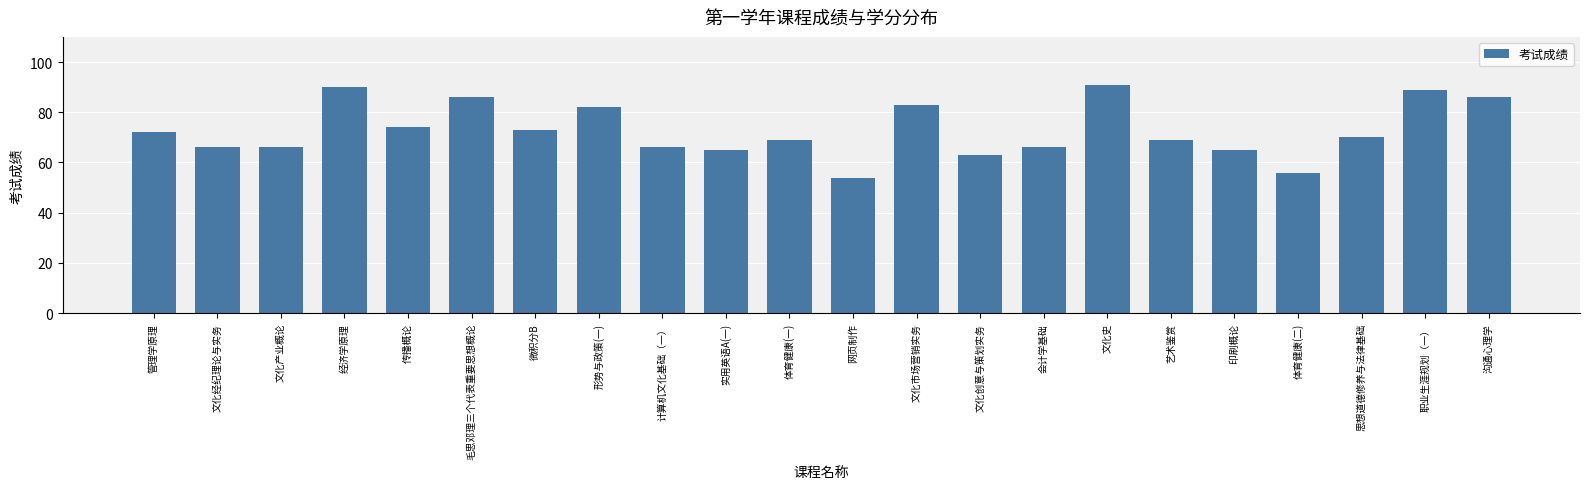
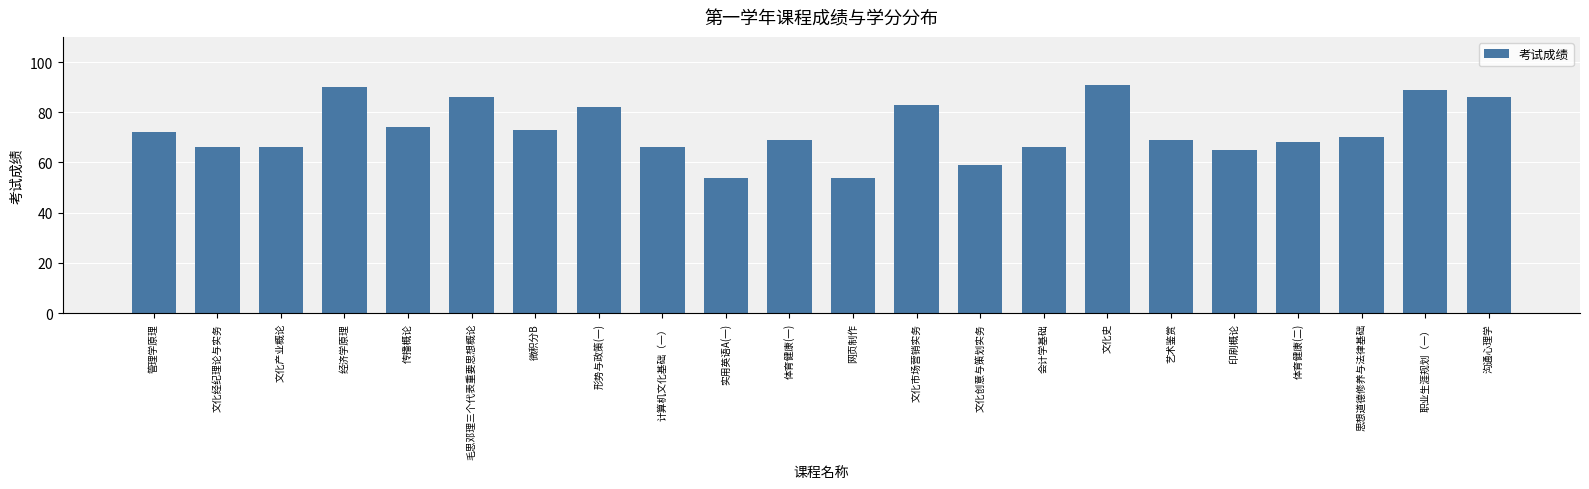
实用英语A(一): 65 -> 54
文化创意与策划实务: 63 -> 59
体育健康(二): 56 -> 68
